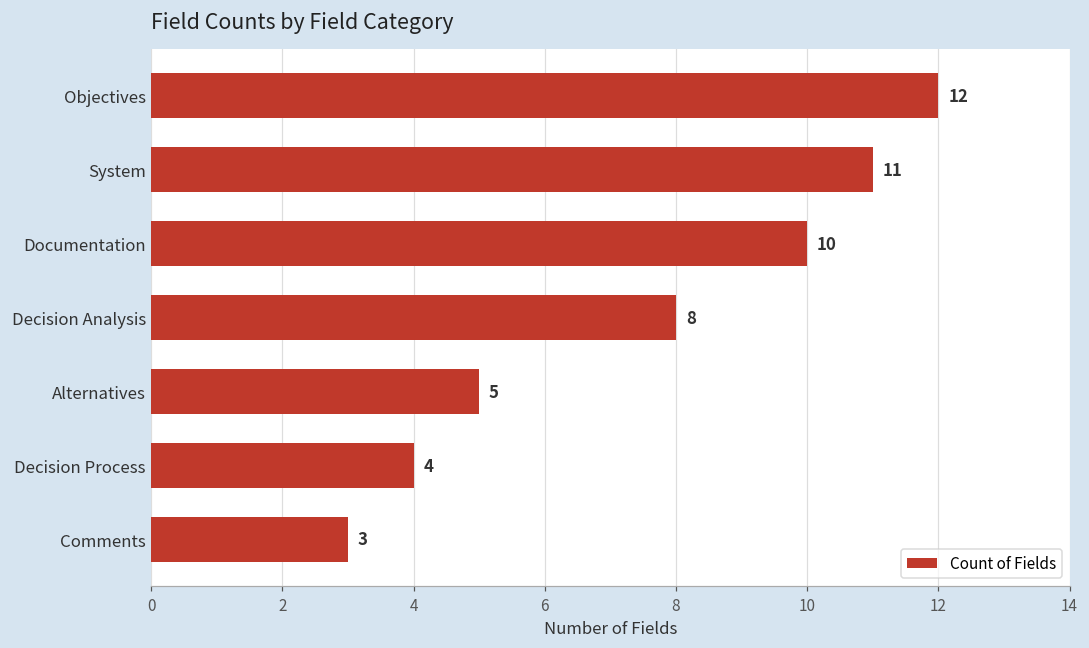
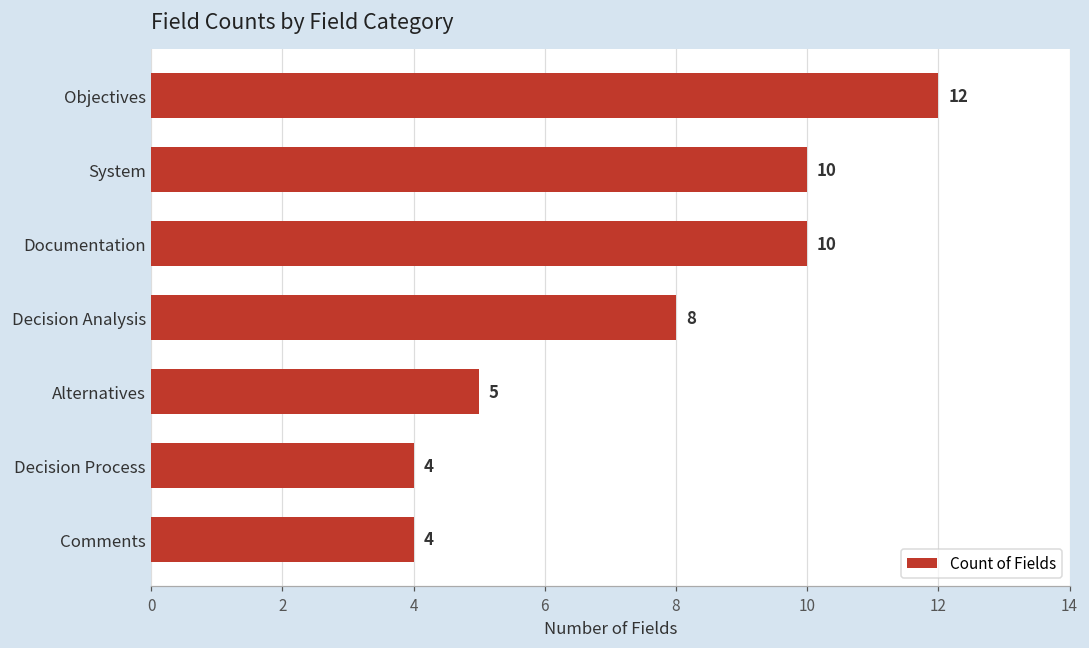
System: 11 -> 10
Comments: 3 -> 4
